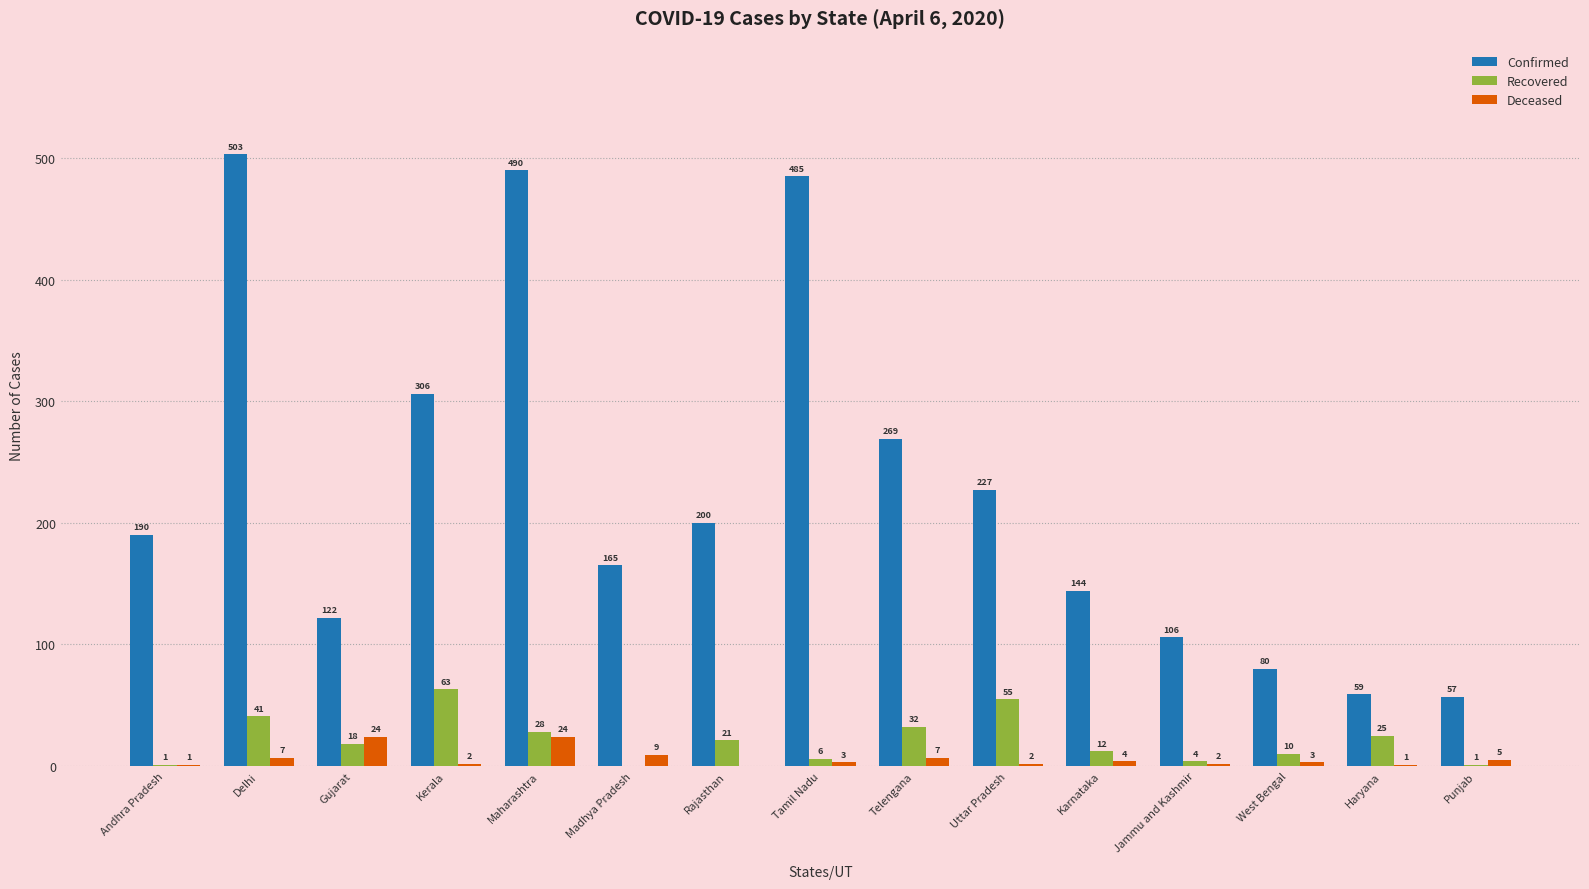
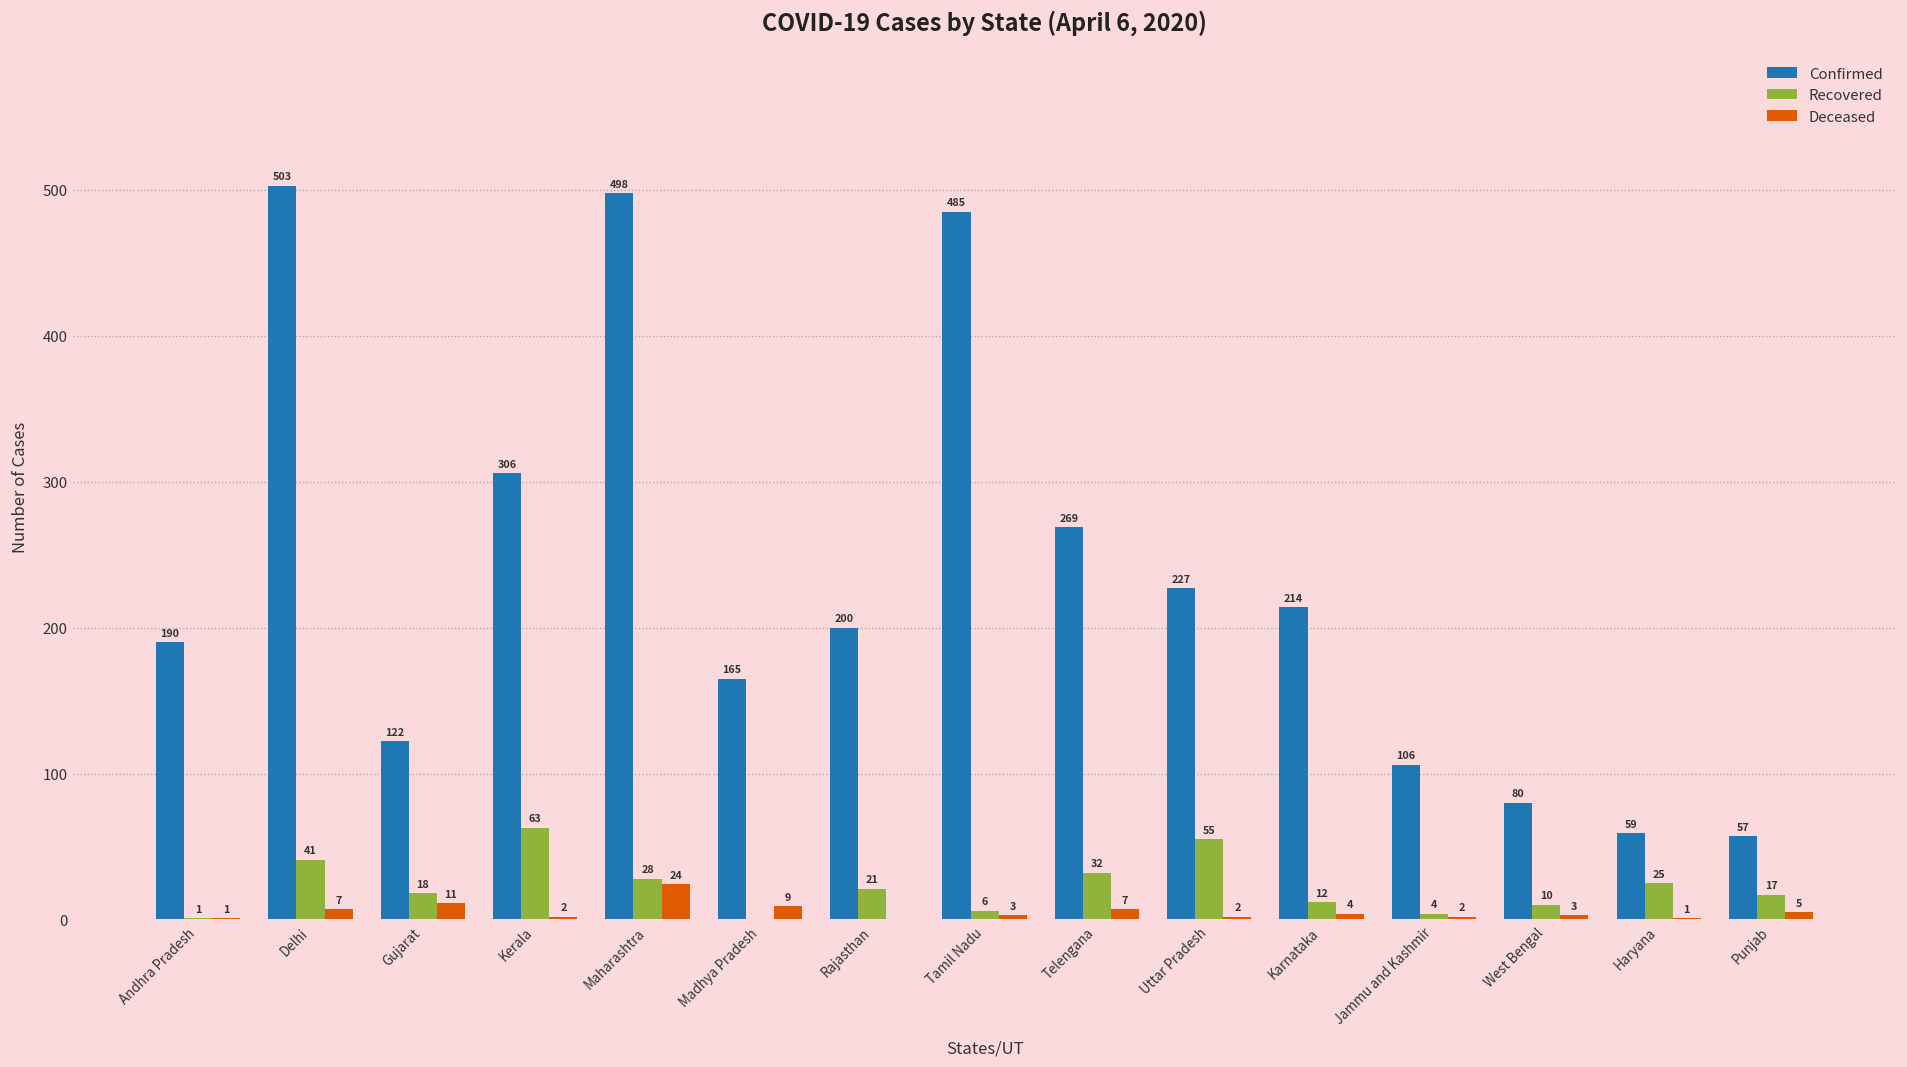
Deceased, Gujarat: 24 -> 11
Confirmed, Maharashtra: 490 -> 498
Confirmed, Karnataka: 144 -> 214
Recovered, Punjab: 1 -> 17
